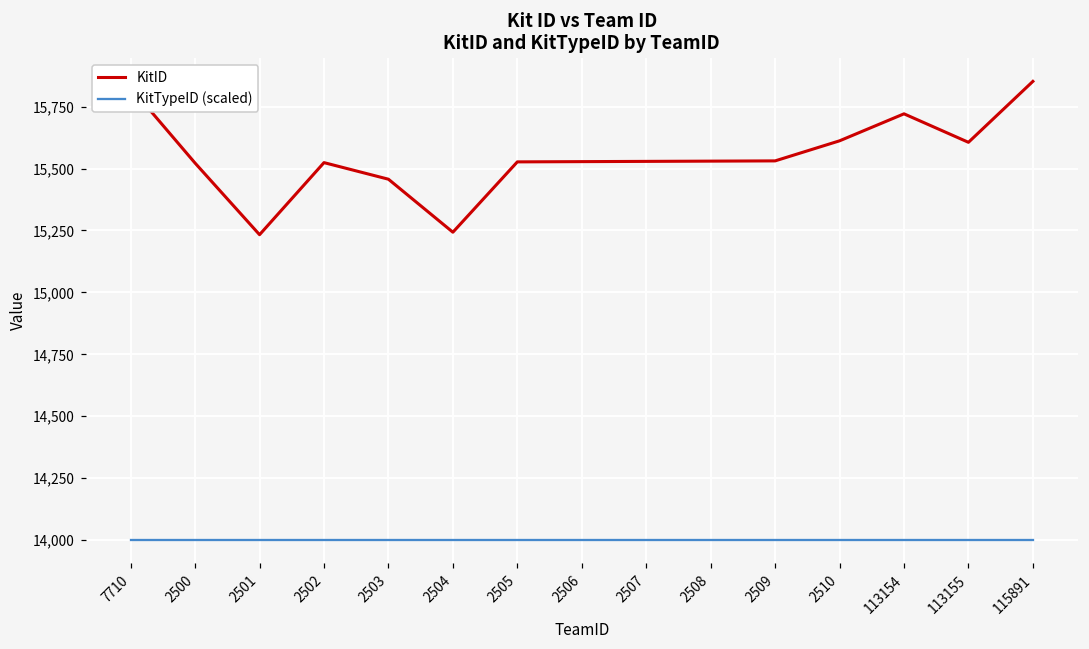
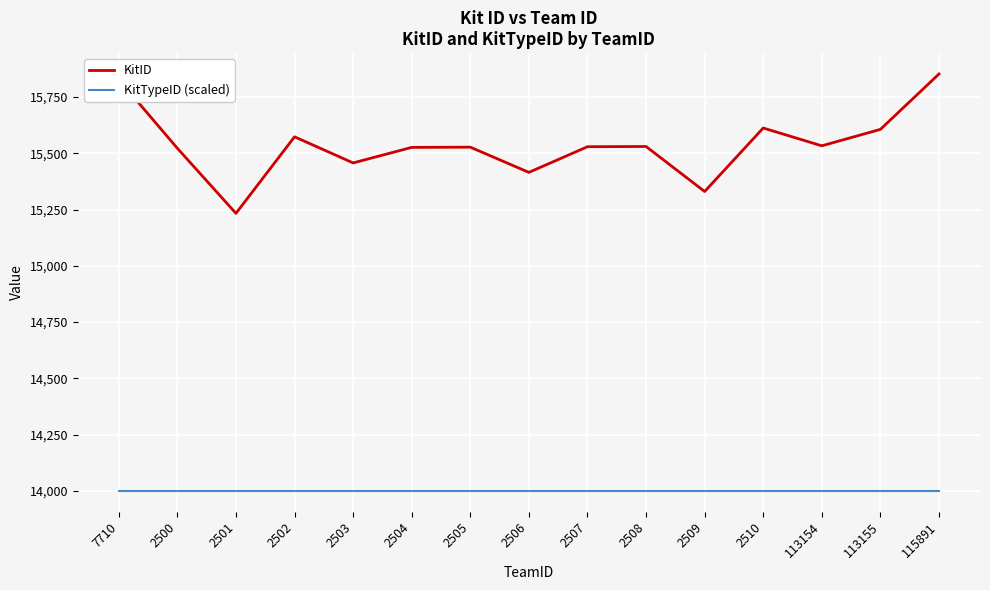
KitID, 2502: 15,520 -> 15,570
KitID, 2504: 15,240 -> 15,530
KitID, 2506: 15,530 -> 15,420
KitID, 2509: 15,530 -> 15,330
KitID, 113154: 15,720 -> 15,530
